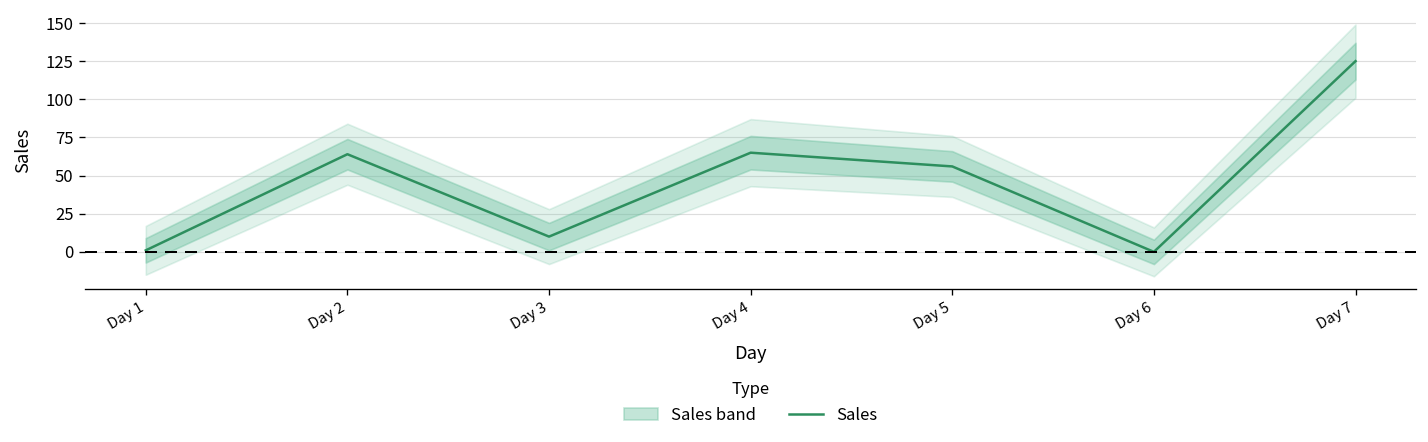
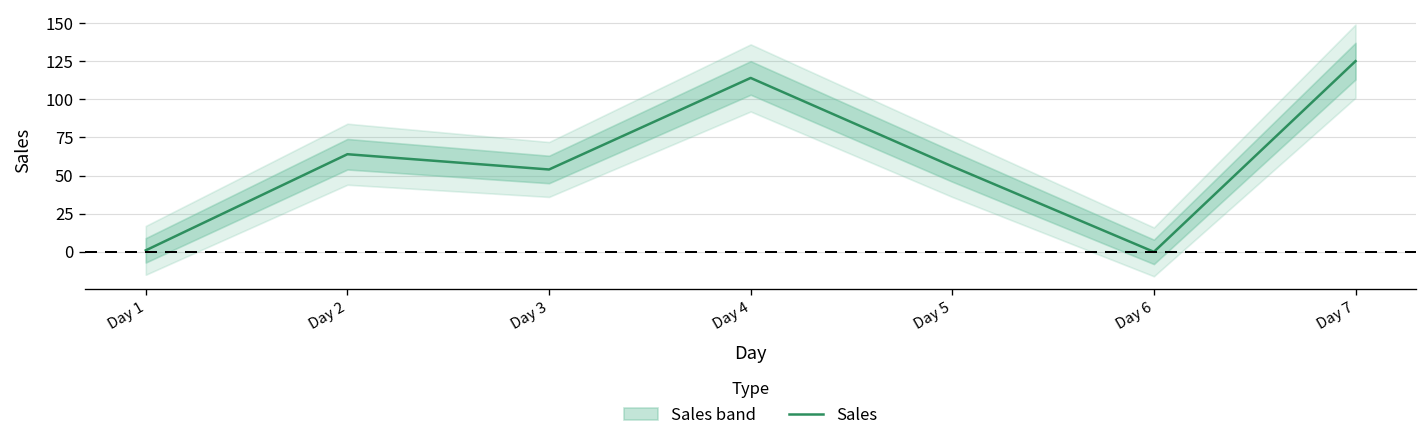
Sales, Day 3: 10 -> 54
Sales, Day 4: 65 -> 114
